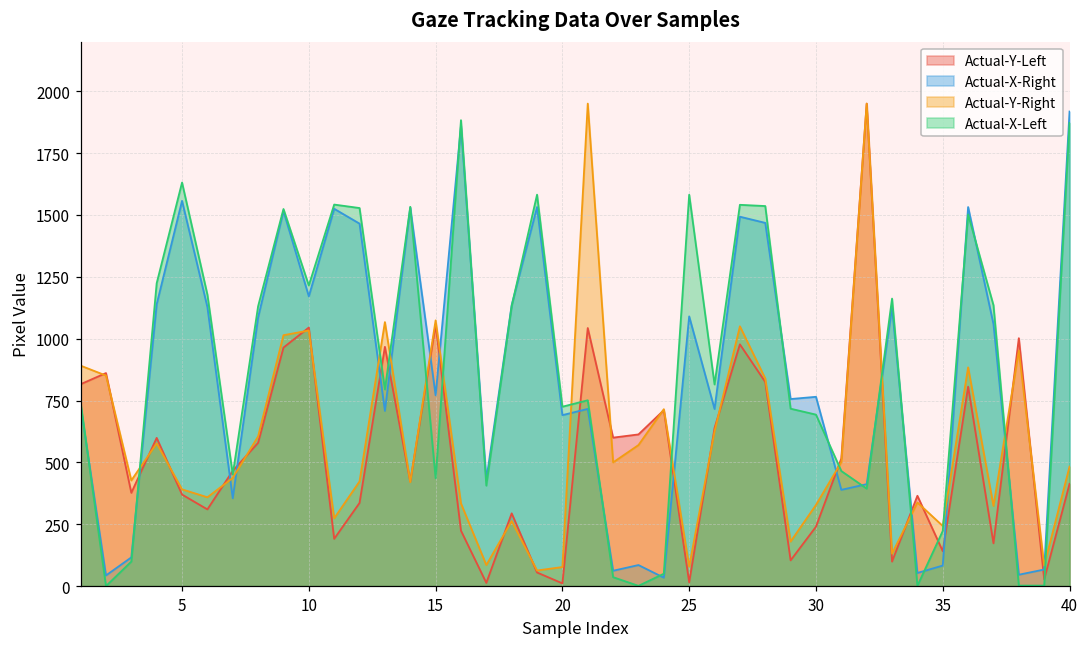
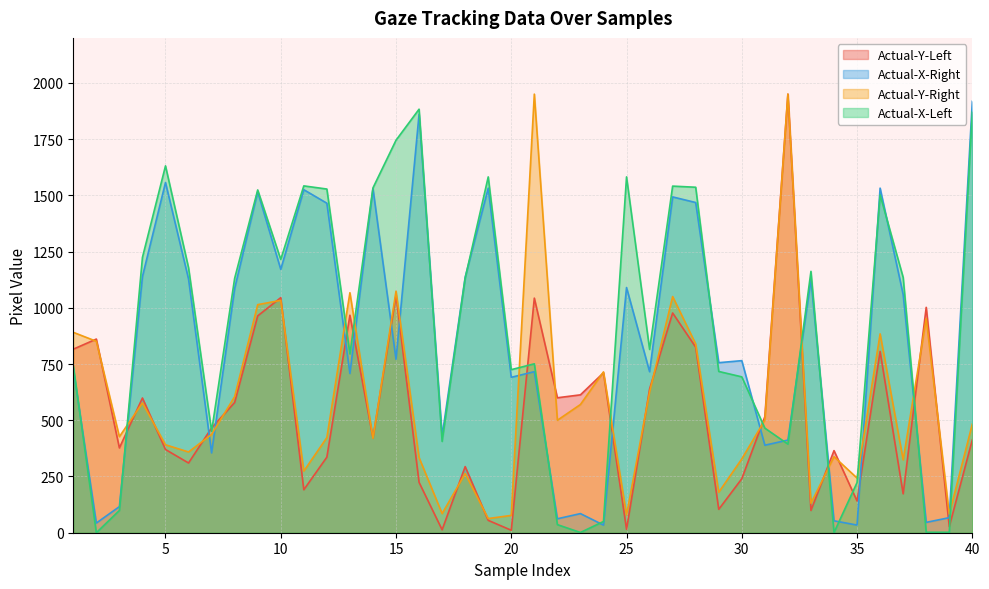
Actual-X-Left, 15: 440 -> 1750
Actual-X-Right, 35: 80 -> 30
